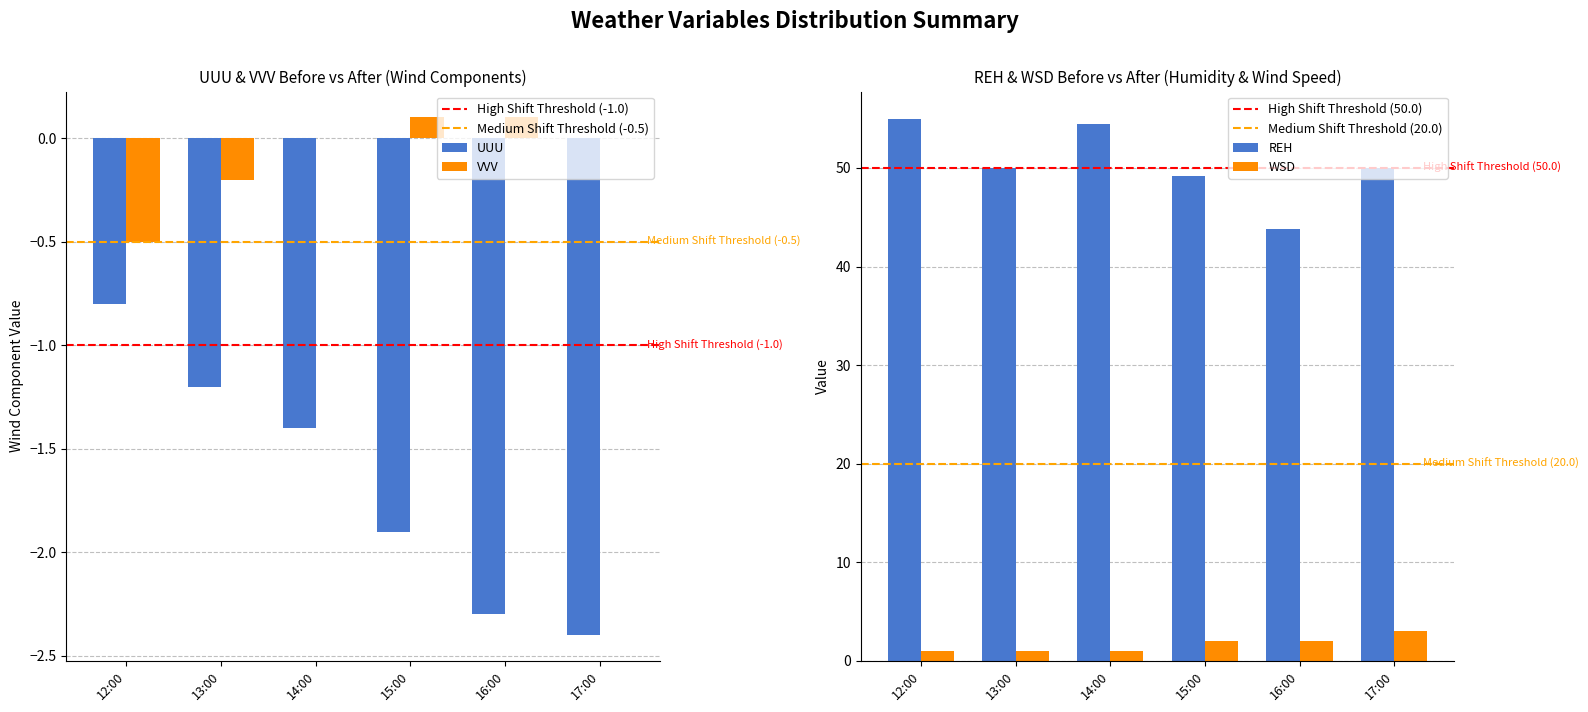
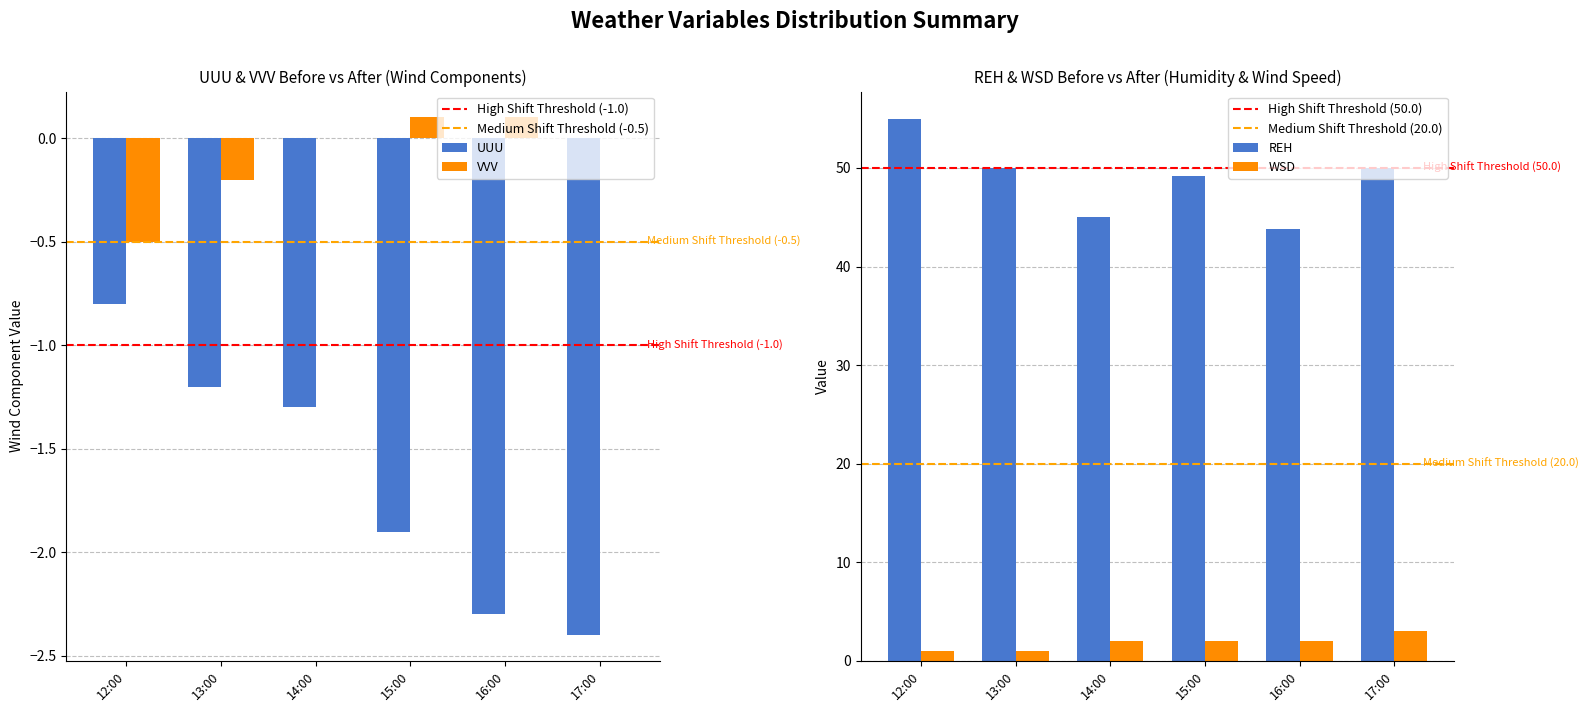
UUU & VVV Before vs After (Wind Components), UUU, 14:00: -1.4 -> -1.3
REH & WSD Before vs After (Humidity & Wind Speed), REH, 14:00: 55 -> 45
REH & WSD Before vs After (Humidity & Wind Speed), WSD, 14:00: 1 -> 2
